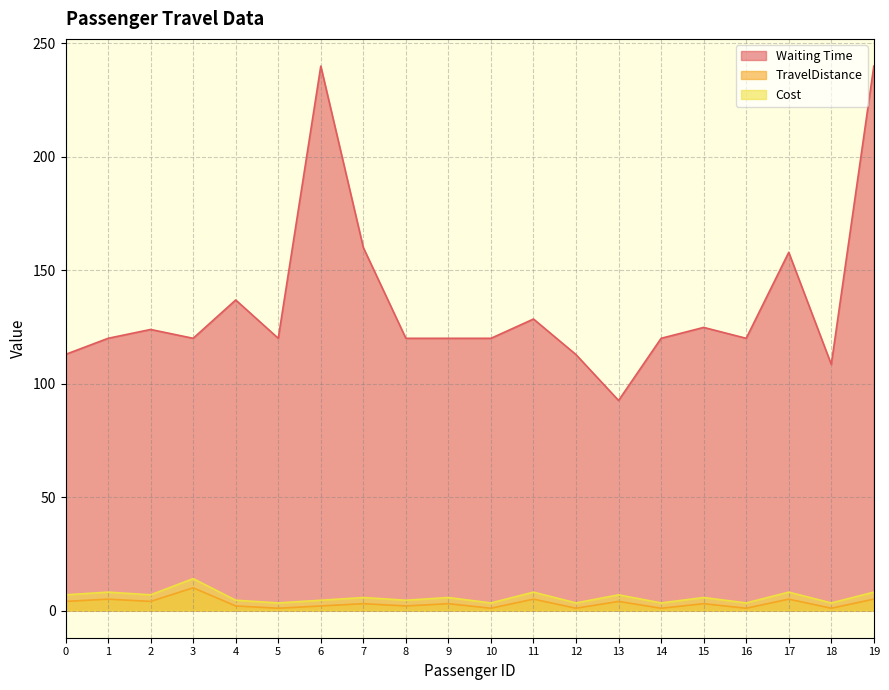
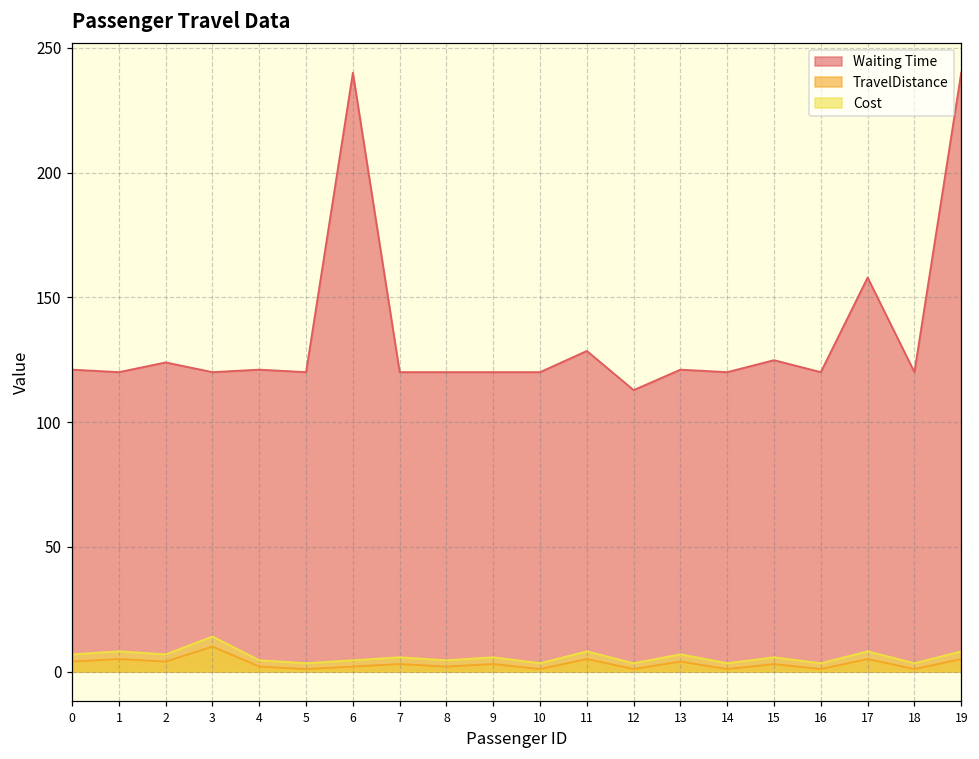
Waiting Time, 0: 113 -> 121
Waiting Time, 4: 137 -> 121
Waiting Time, 7: 160 -> 120
Waiting Time, 13: 93 -> 121
Waiting Time, 18: 109 -> 120
